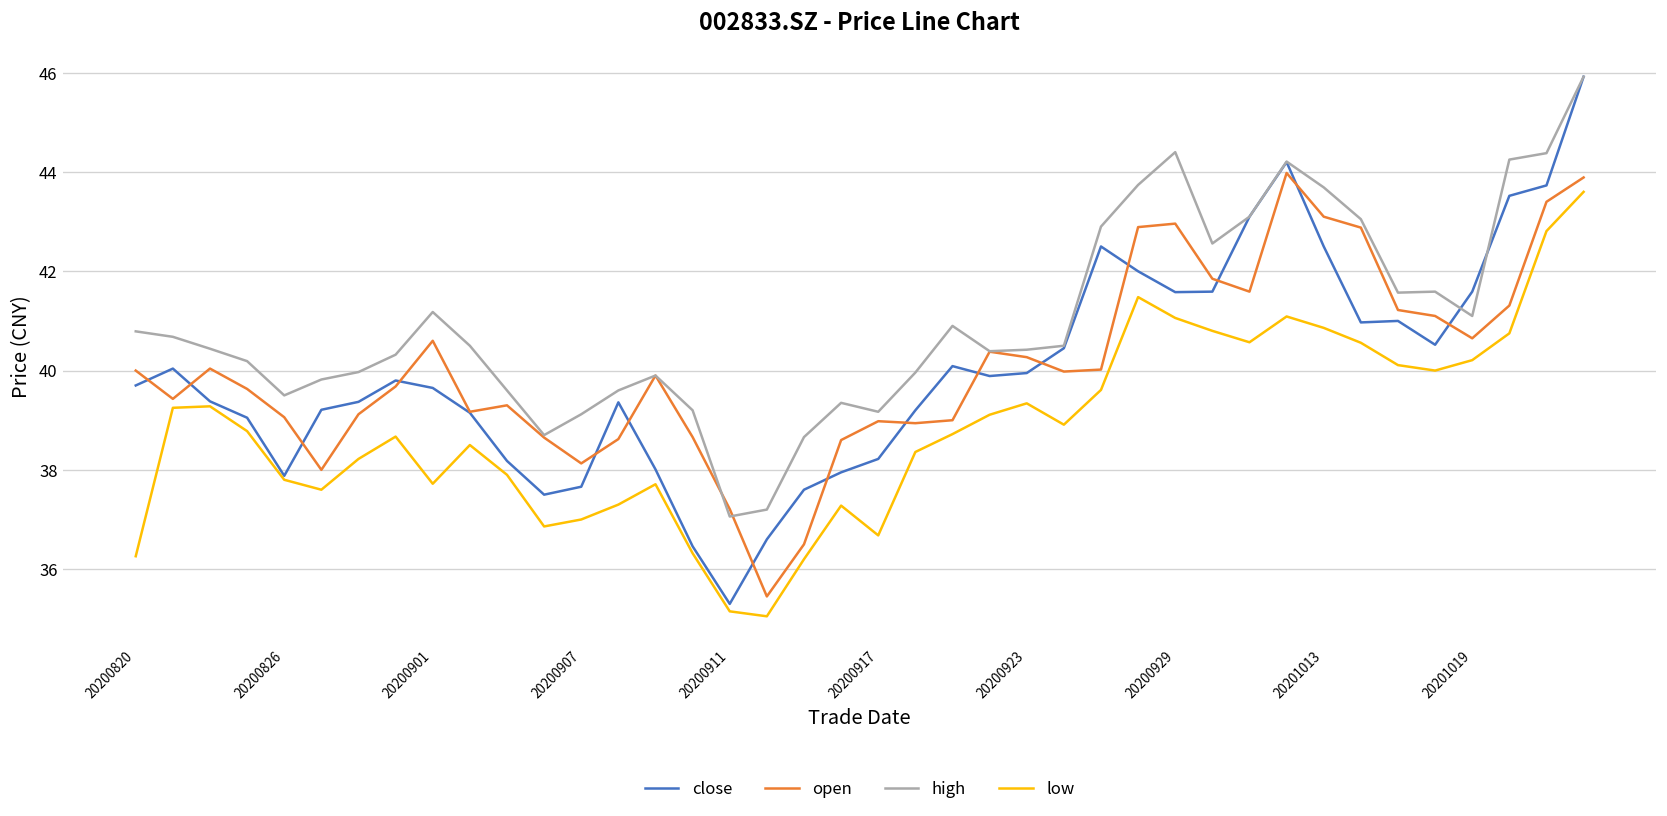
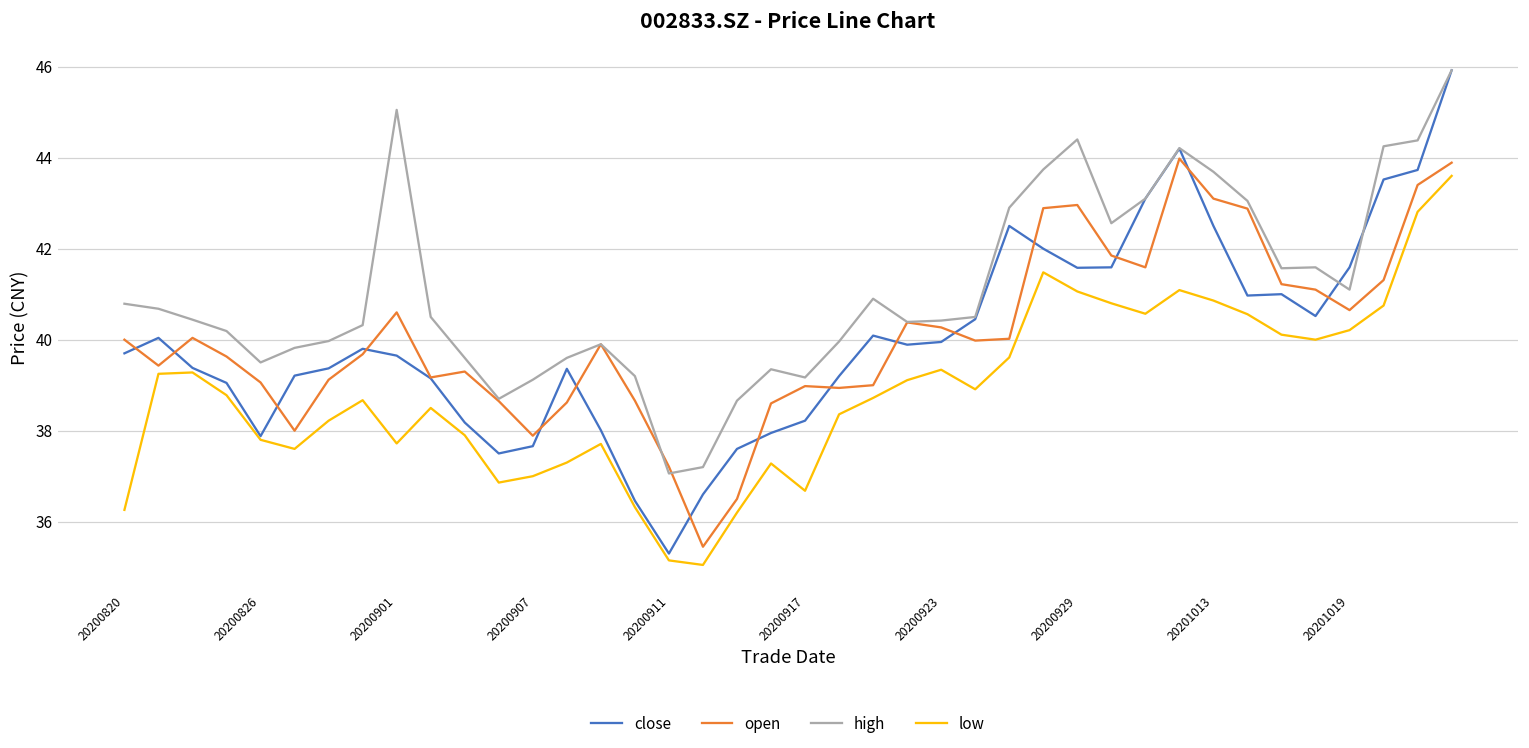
high, 20200901: 41.2 -> 45.1
open, 20200907: 38.1 -> 37.9
